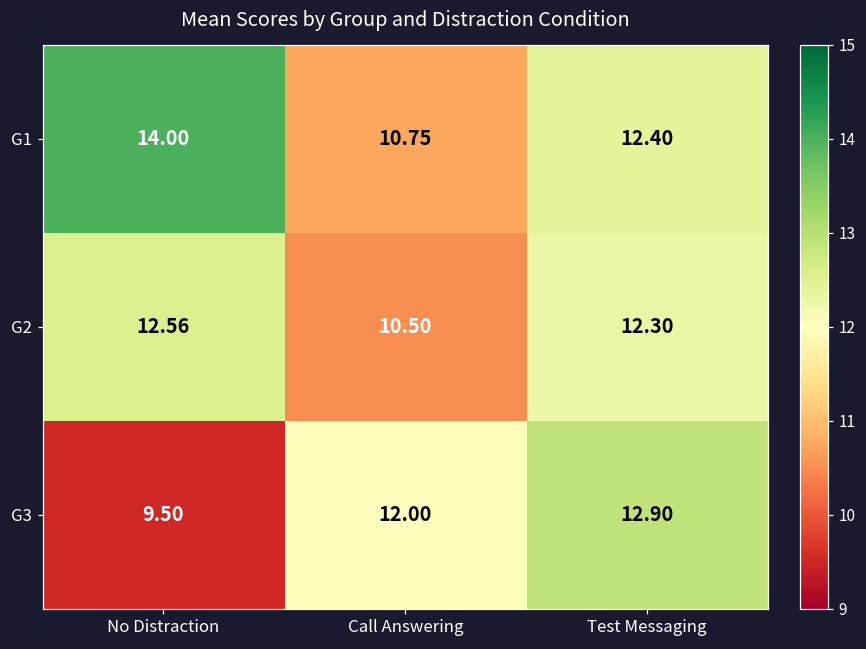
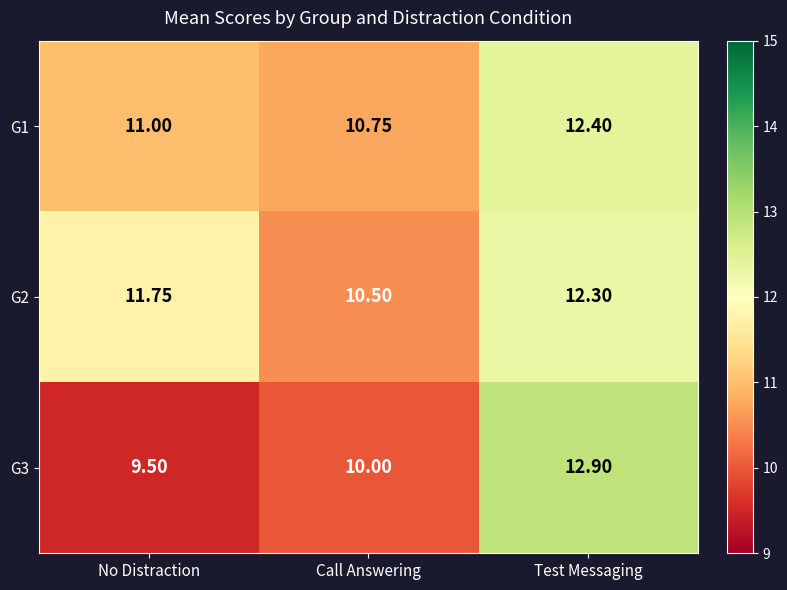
G1, No Distraction: 14.00 -> 11.00
G2, No Distraction: 12.56 -> 11.75
G3, Call Answering: 12.00 -> 10.00
